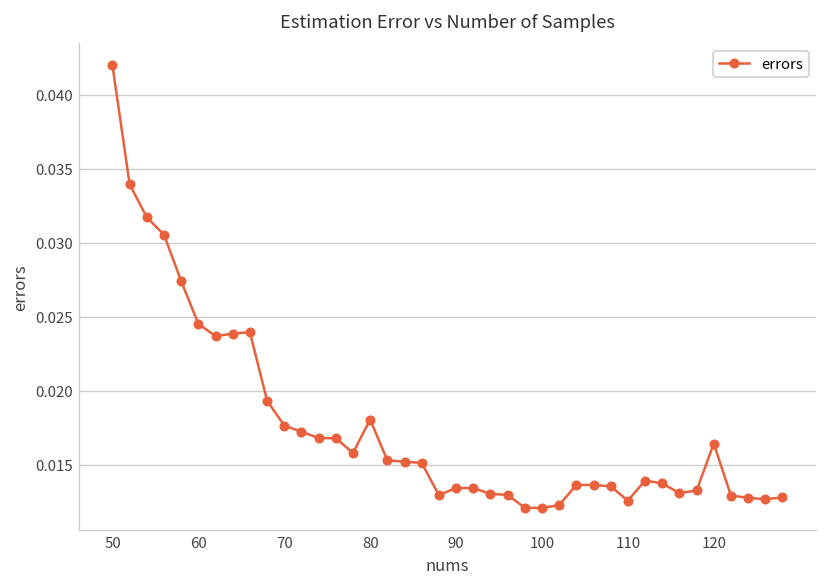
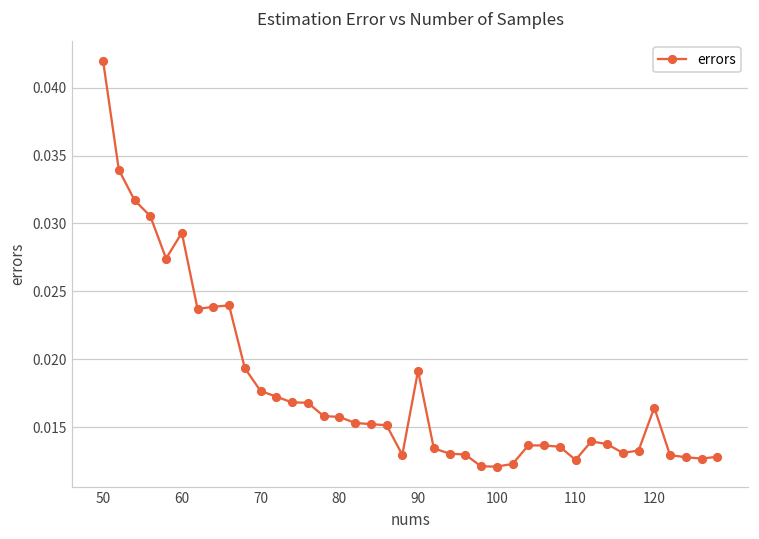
60: 0.0245 -> 0.0293
80: 0.0181 -> 0.0157
90: 0.0134 -> 0.0191
